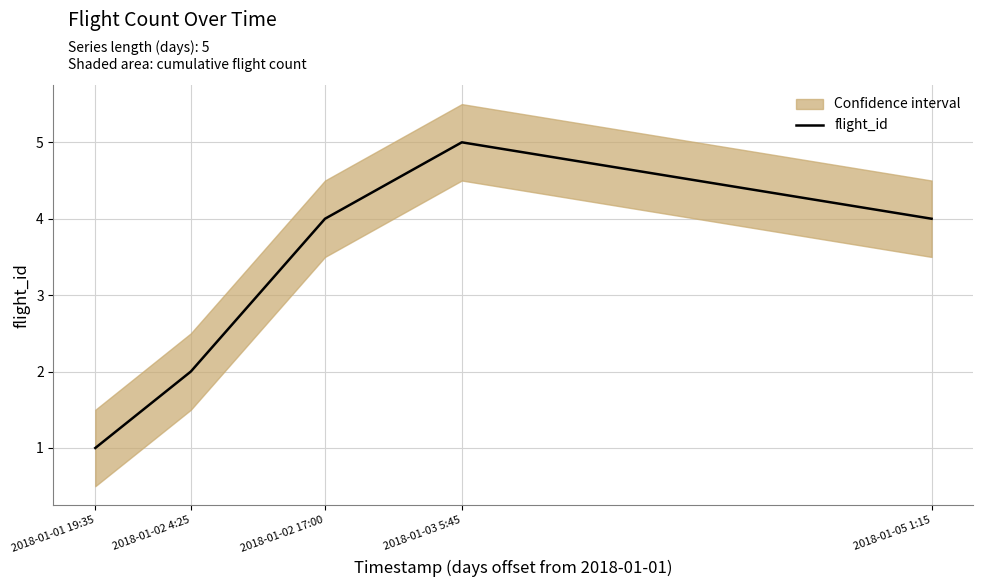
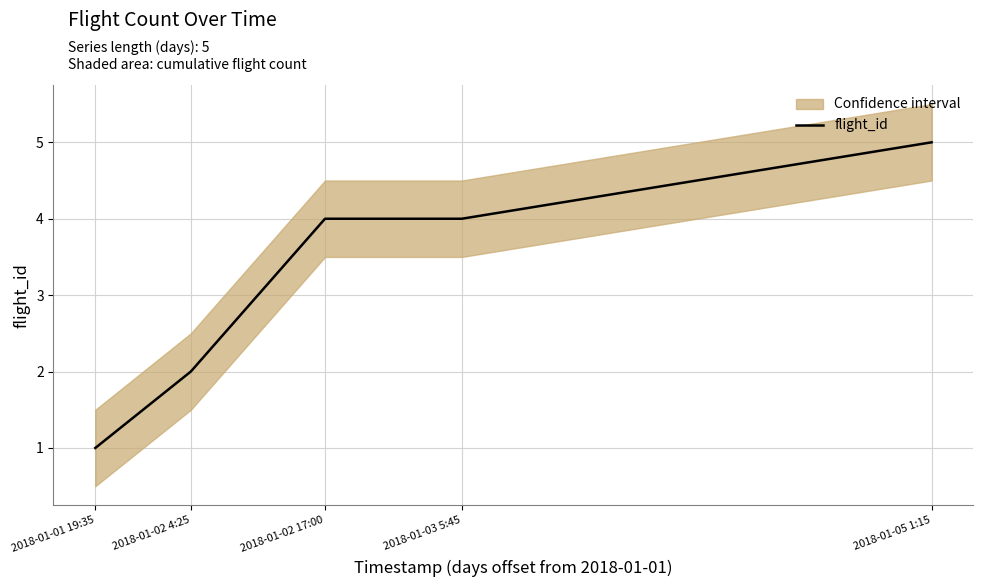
flight_id, 2018-01-03 5:45: 5 -> 4
flight_id, 2018-01-05 1:15: 4 -> 5
